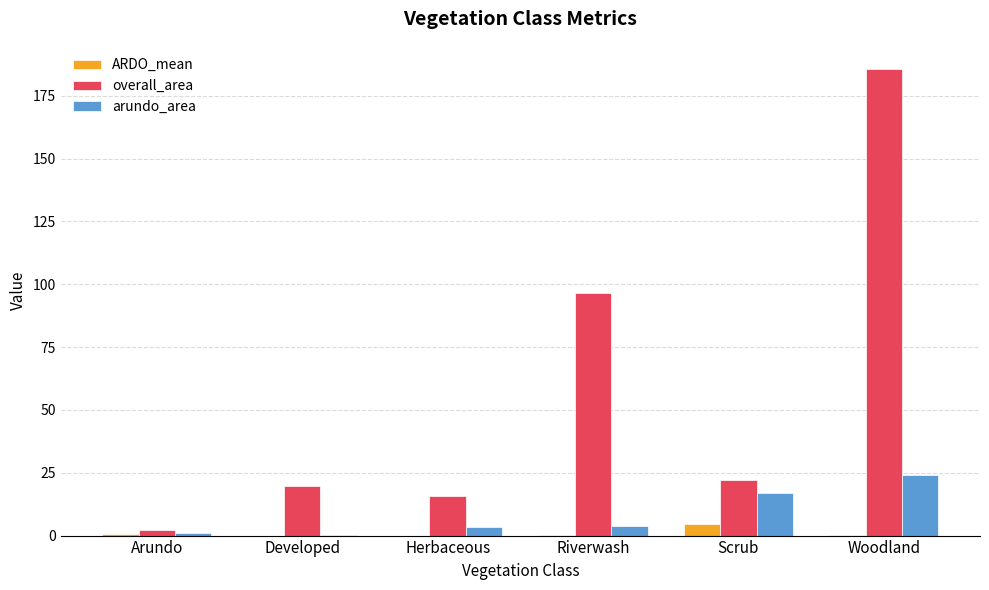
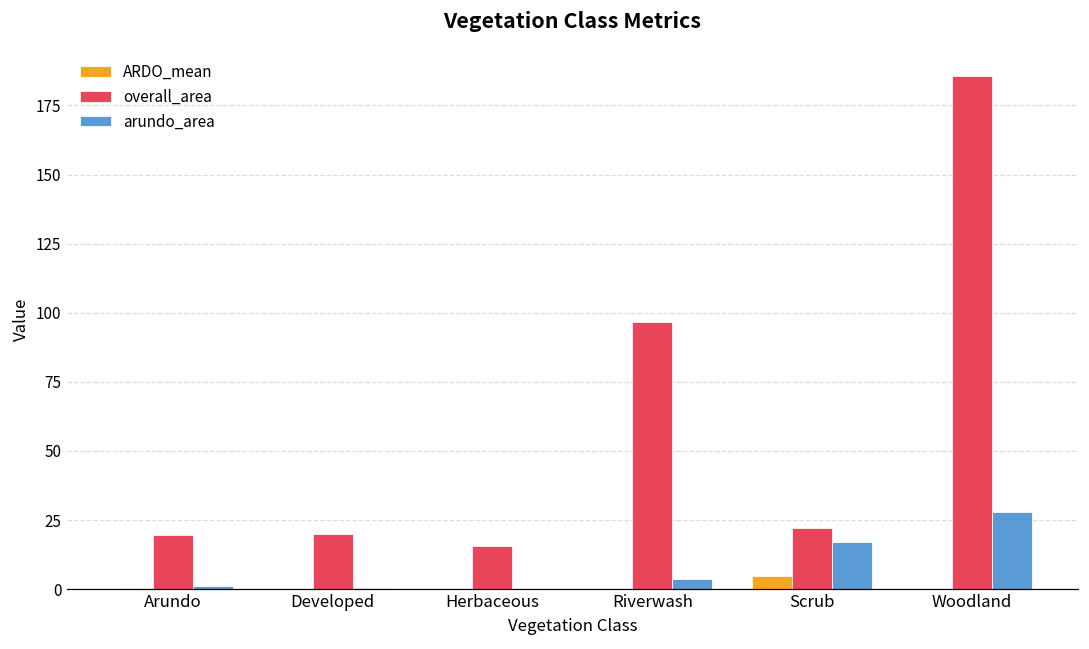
overall_area, Arundo: 2 -> 20
arundo_area, Herbaceous: 3 -> 0
arundo_area, Woodland: 24 -> 28
